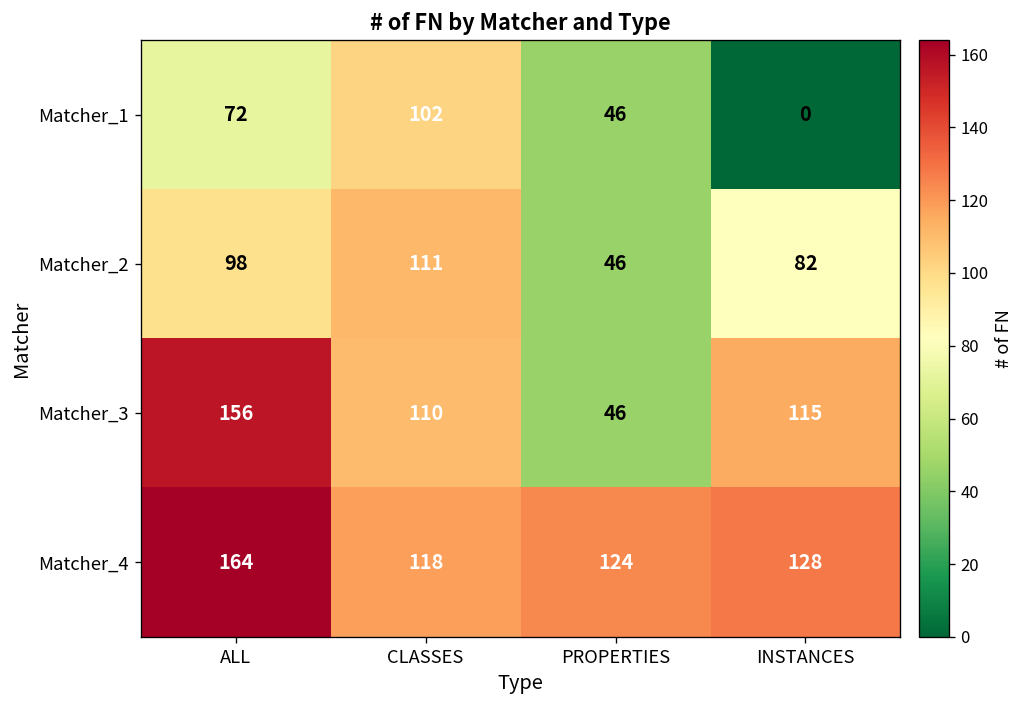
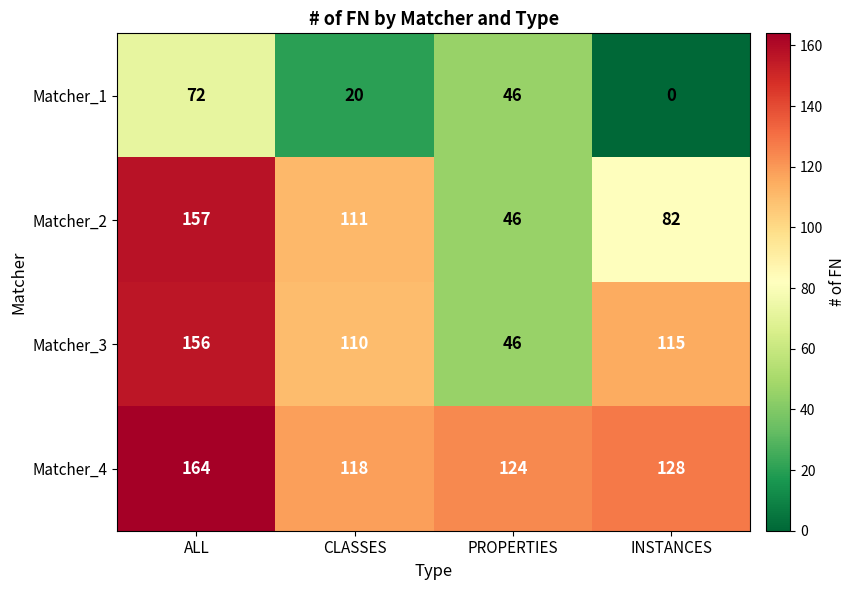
Matcher_1, CLASSES: 102 -> 20
Matcher_2, ALL: 98 -> 157
